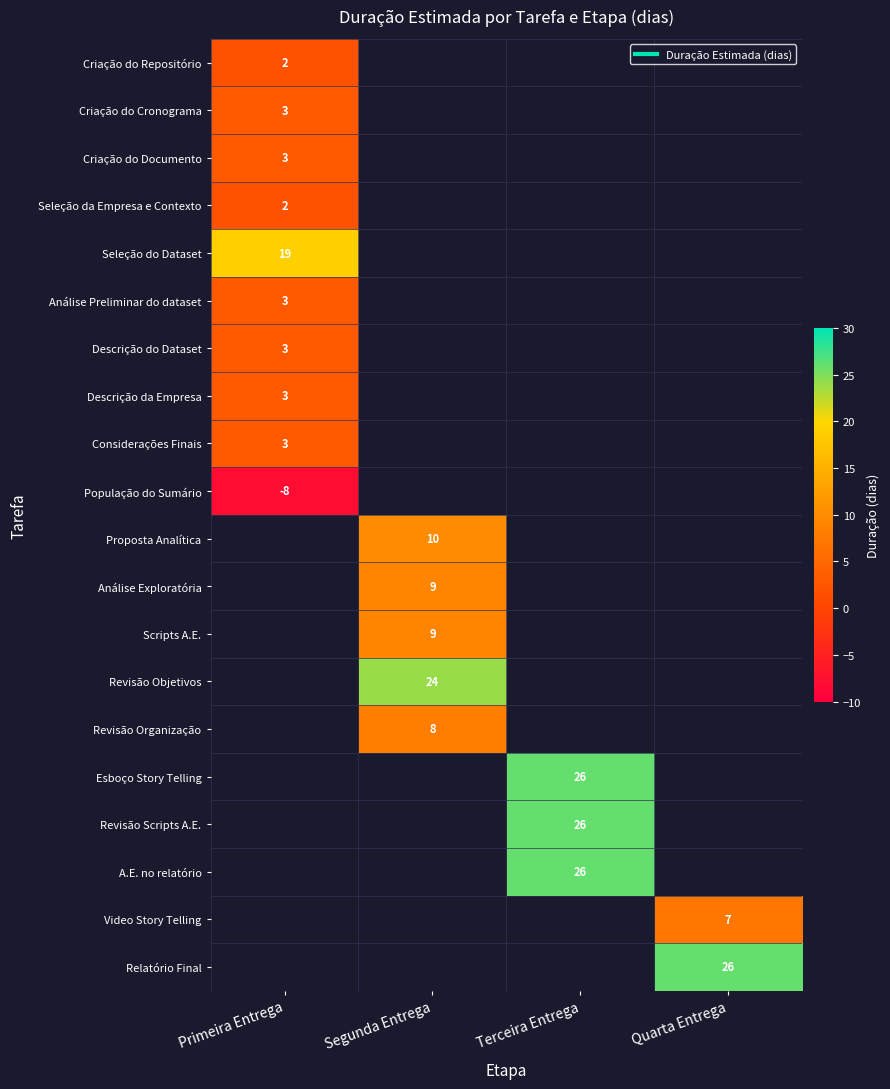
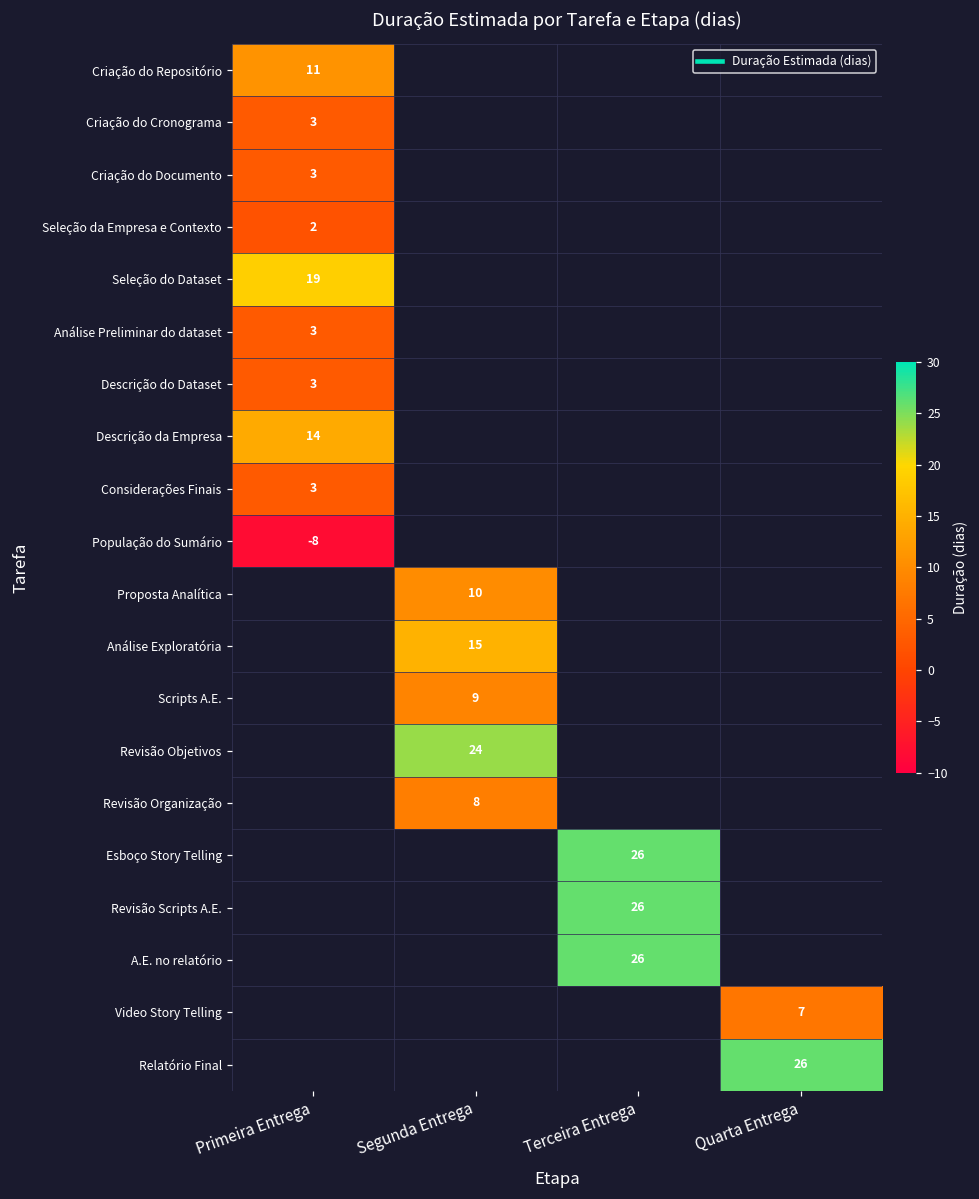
Criação do Repositório, Primeira Entrega: 2 -> 11
Descrição da Empresa, Primeira Entrega: 3 -> 14
Análise Exploratória, Segunda Entrega: 9 -> 15
